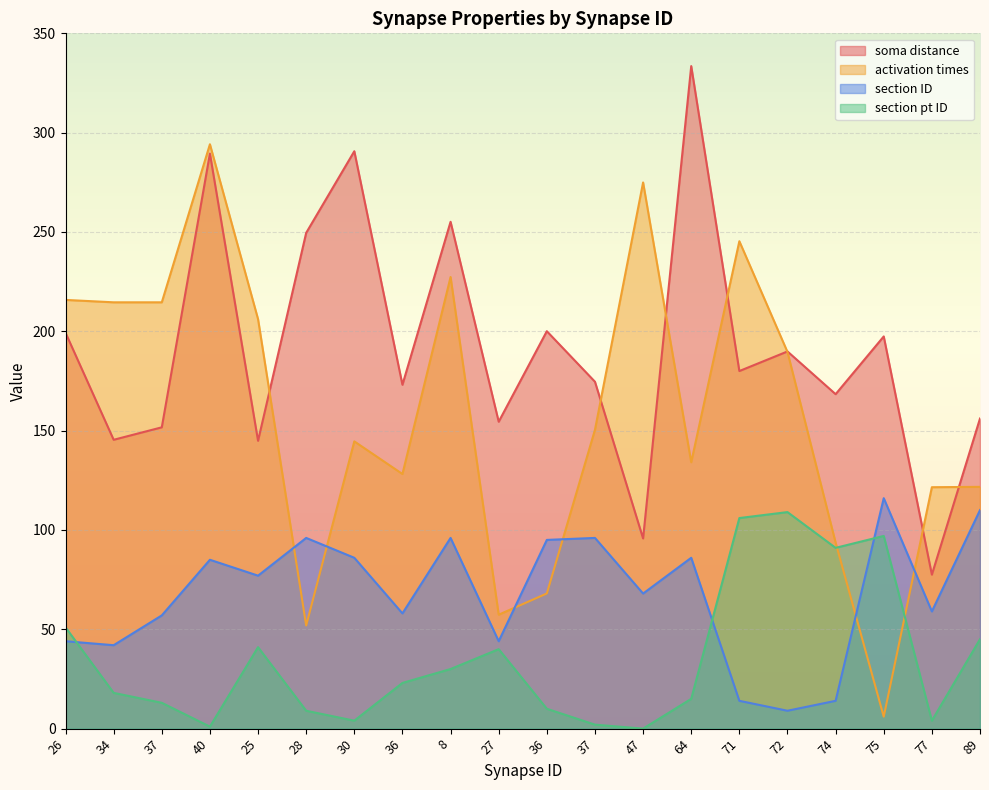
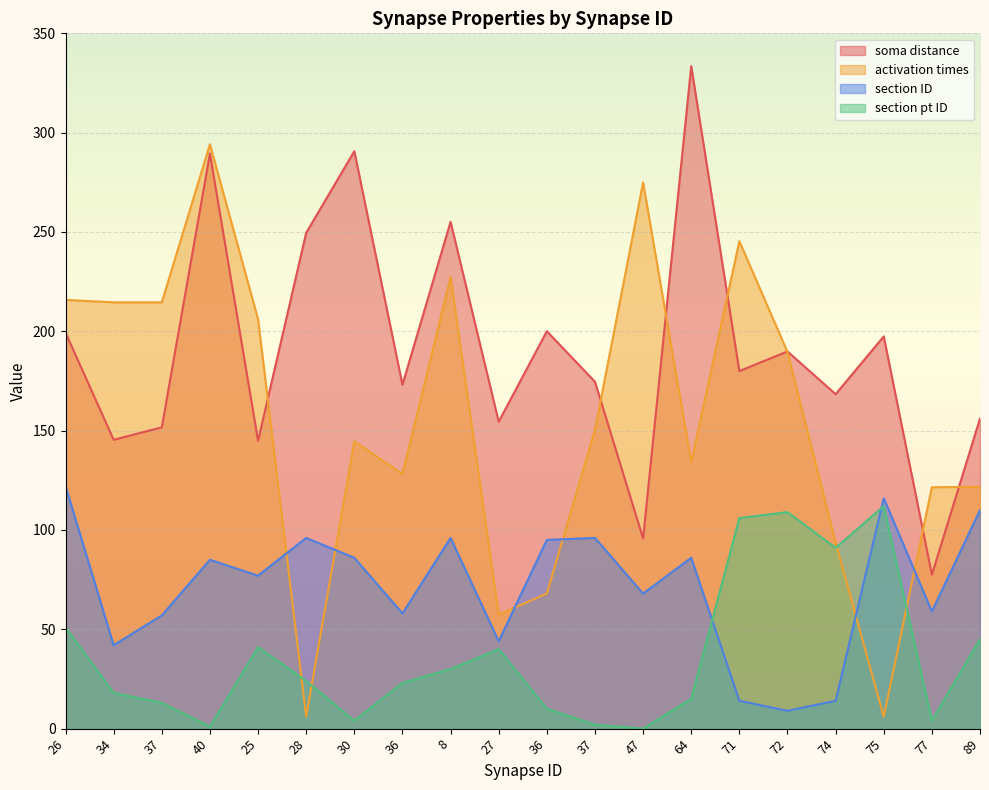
section ID, 26: 44 -> 122
activation times, 28: 52 -> 6
section pt ID, 28: 9 -> 24
section pt ID, 75: 97 -> 112
